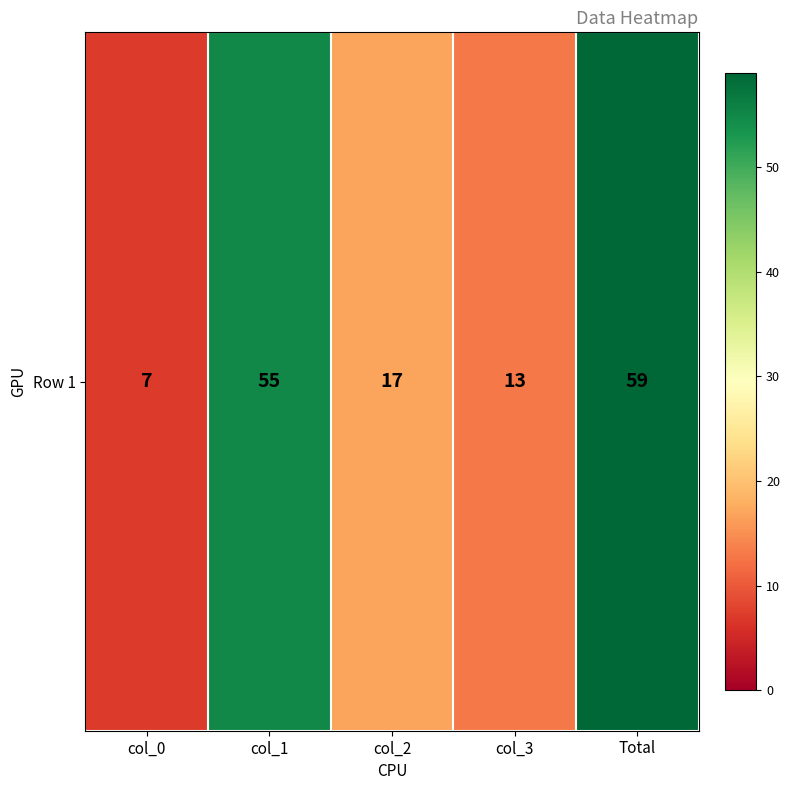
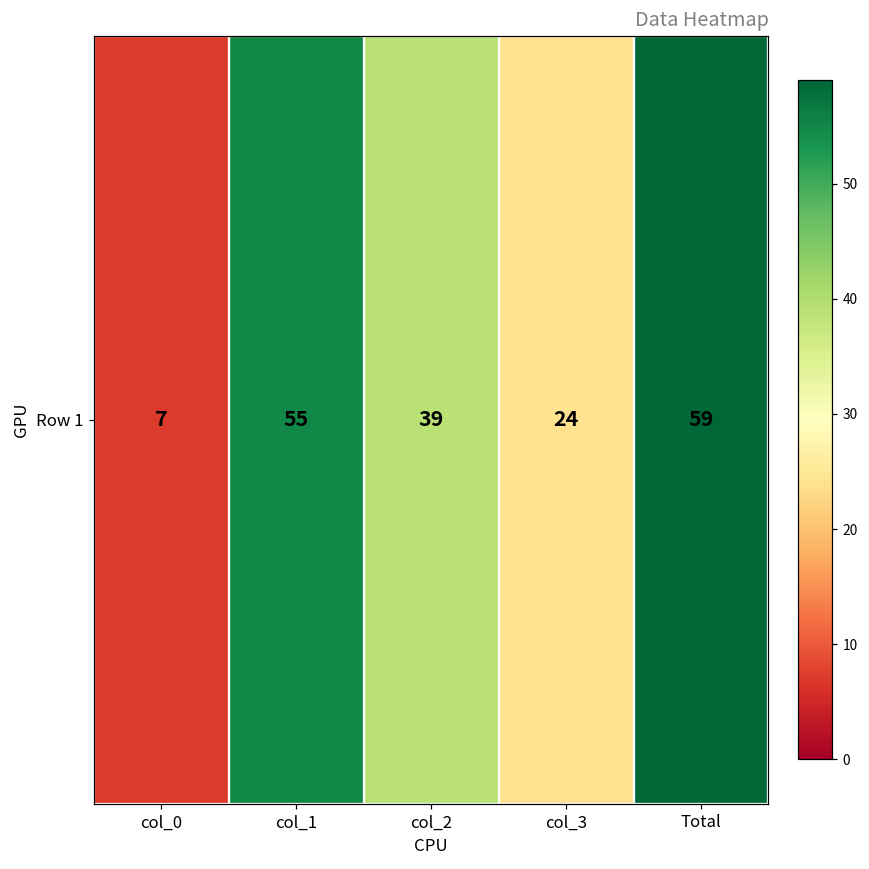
Row 1, col_2: 17 -> 39
Row 1, col_3: 13 -> 24
